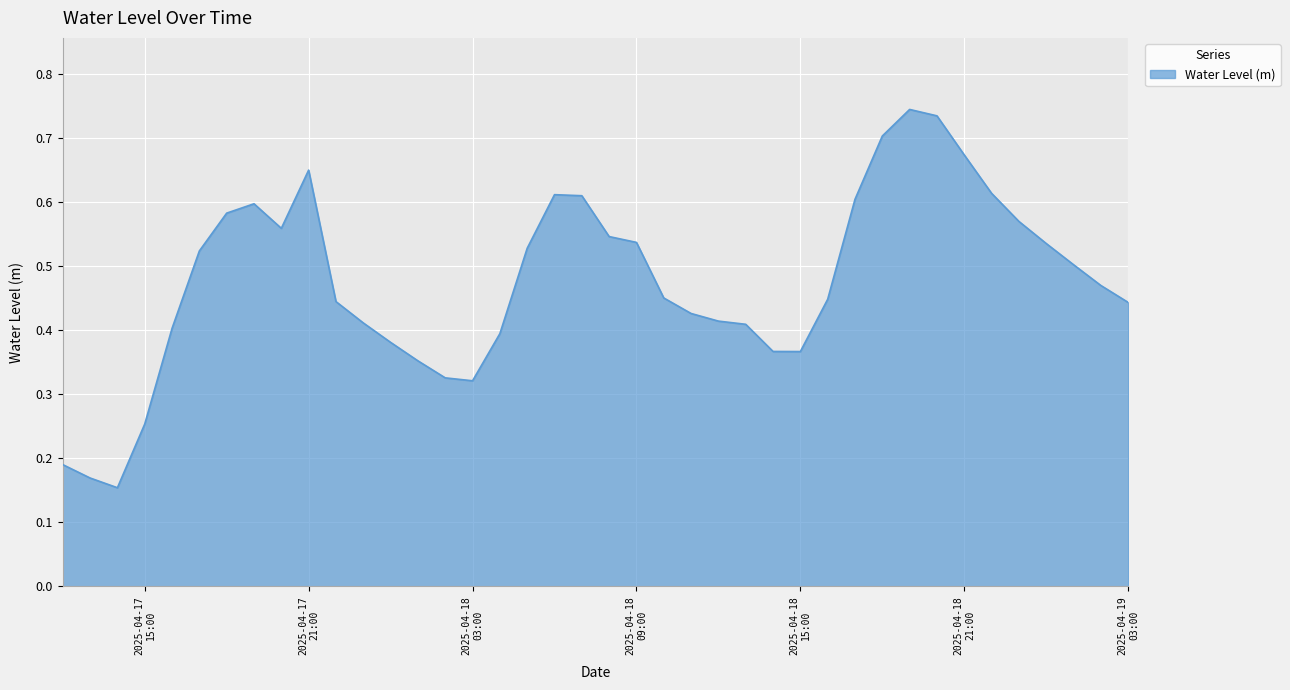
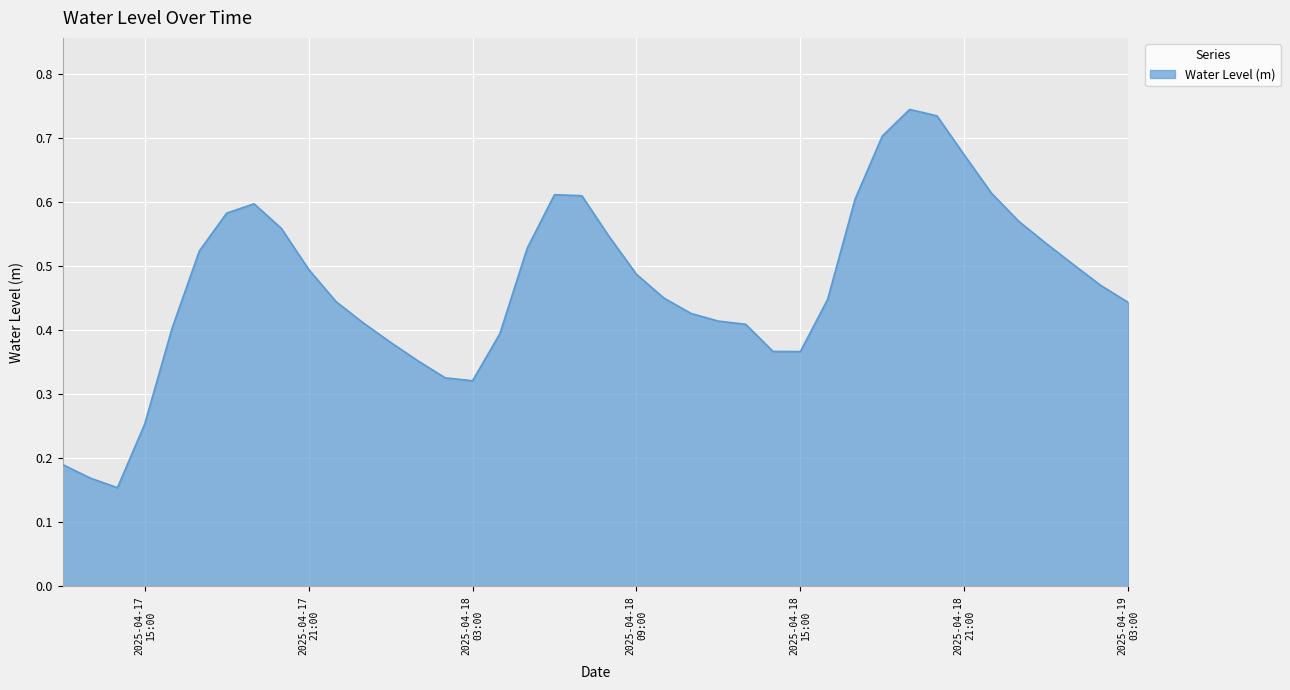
2025-04-17 21:00: 0.65 -> 0.50
2025-04-18 09:00: 0.54 -> 0.49
